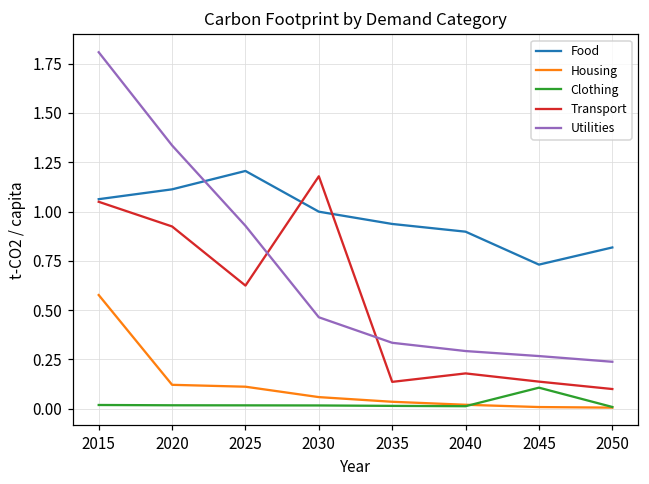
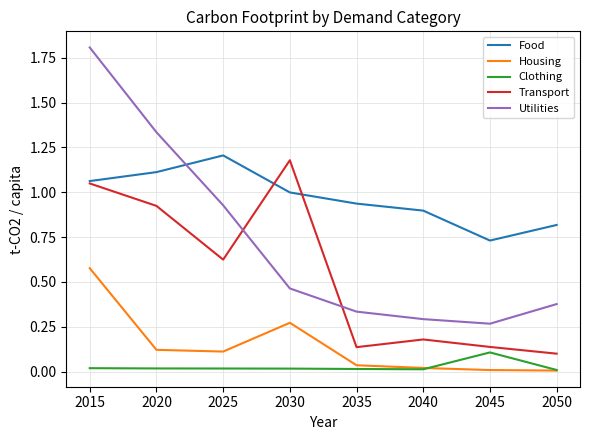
Housing, 2030: 0.06 -> 0.27
Utilities, 2050: 0.24 -> 0.38
